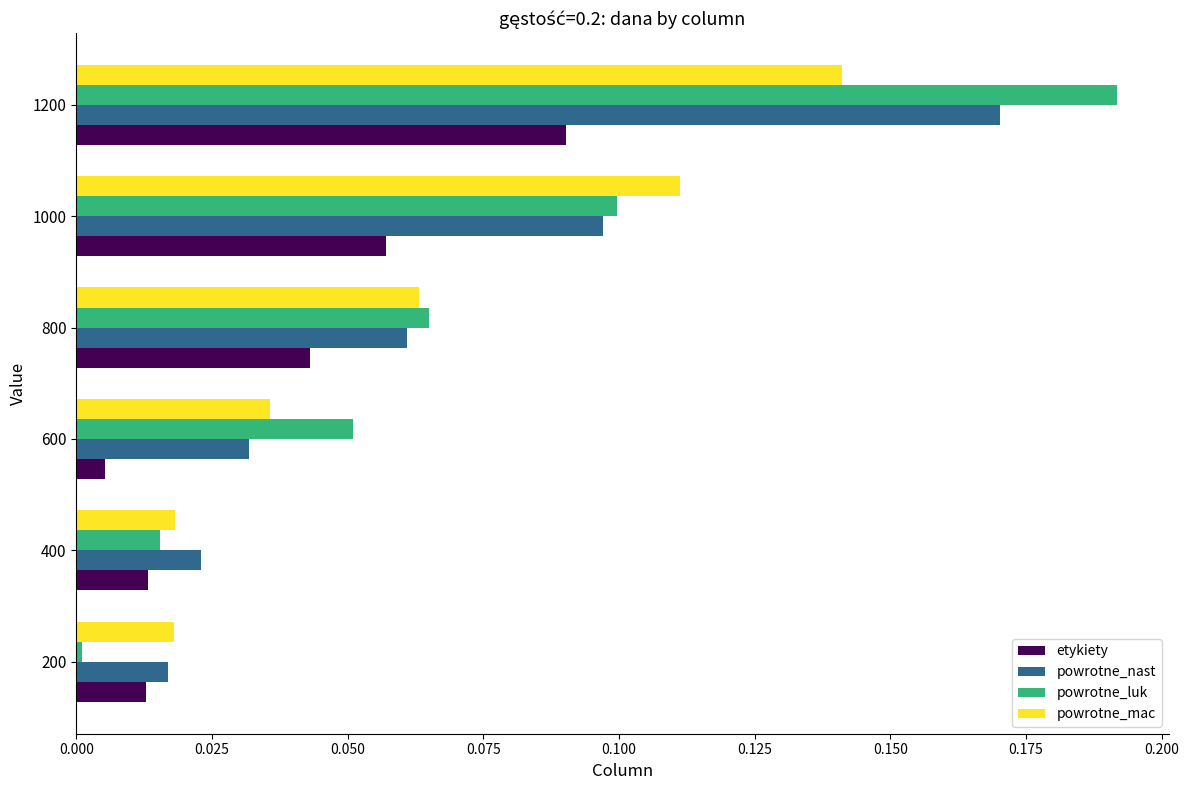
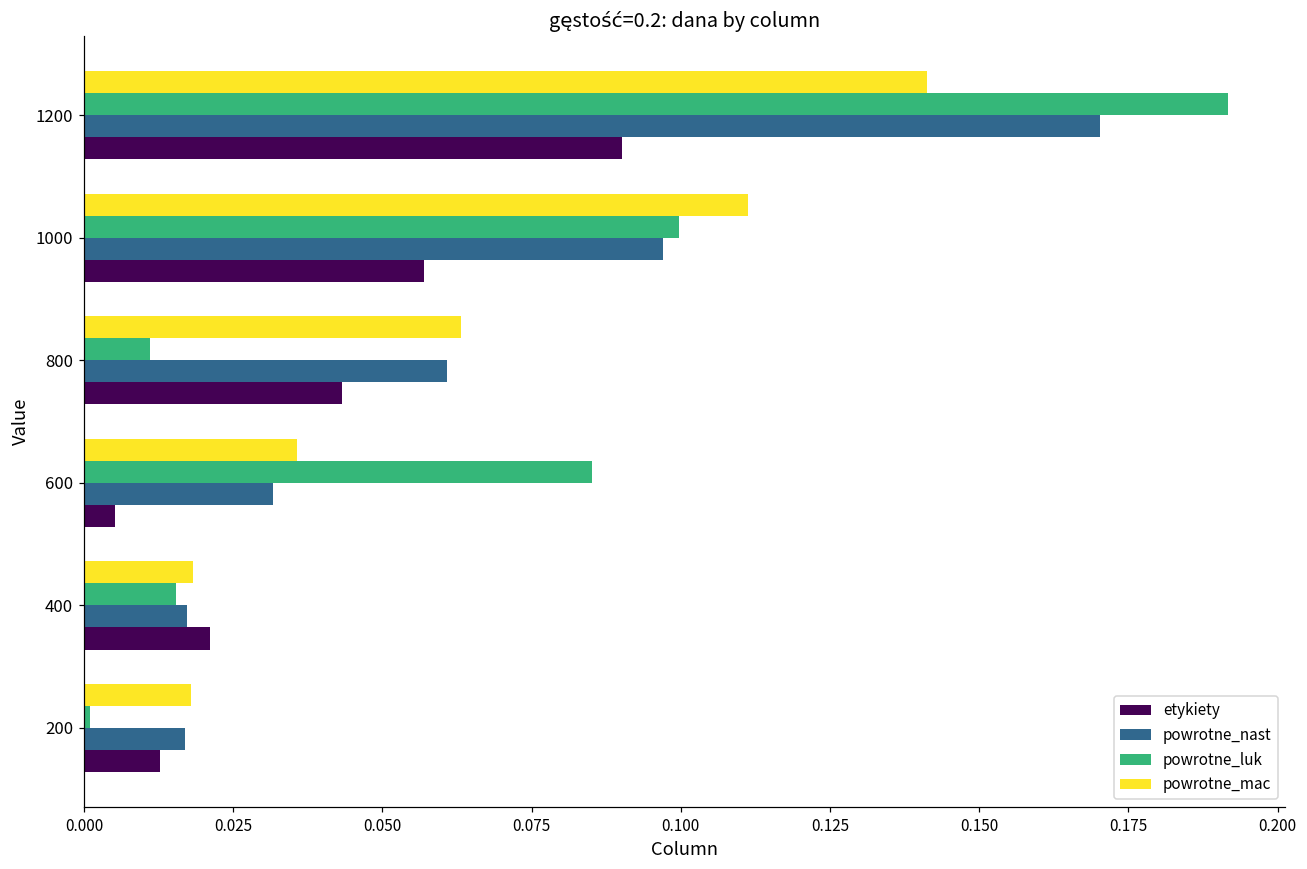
powrotne_luk, 800: 0.065 -> 0.011
powrotne_luk, 600: 0.051 -> 0.085
powrotne_nast, 400: 0.023 -> 0.017
etykiety, 400: 0.013 -> 0.021
